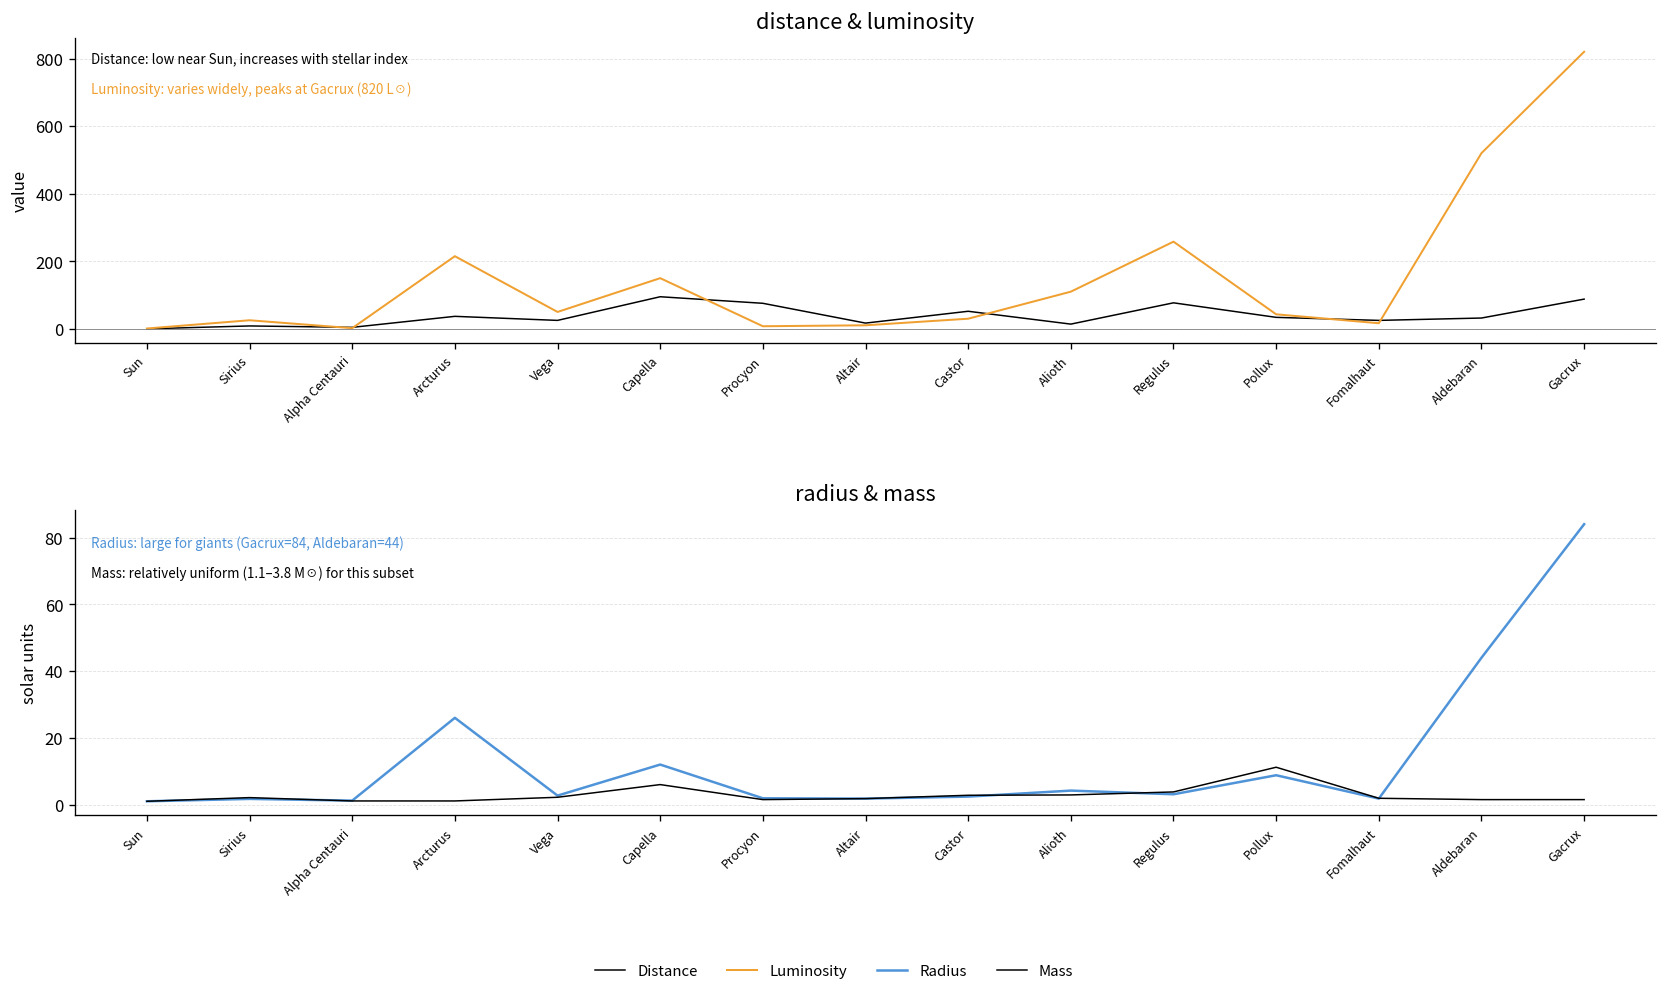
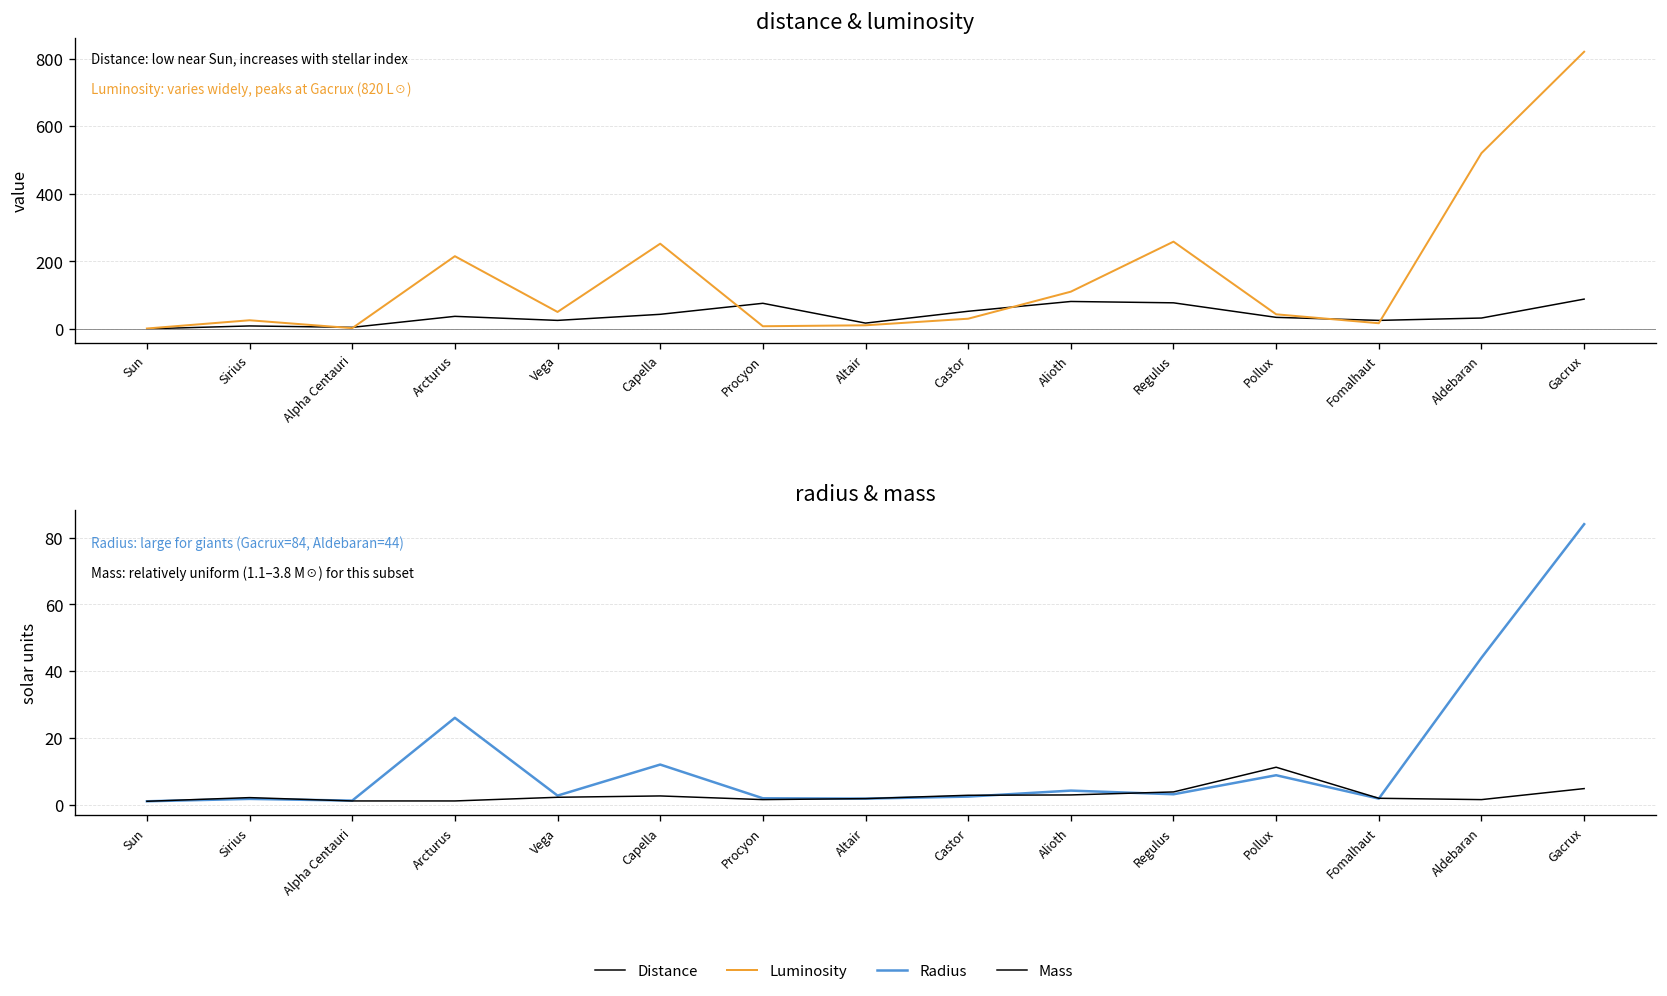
distance & luminosity, Distance, Capella: 100 -> 40
distance & luminosity, Luminosity, Capella: 150 -> 250
distance & luminosity, Distance, Alioth: 10 -> 80
radius & mass, Mass, Capella: 6 -> 3
radius & mass, Mass, Gacrux: 2 -> 5
